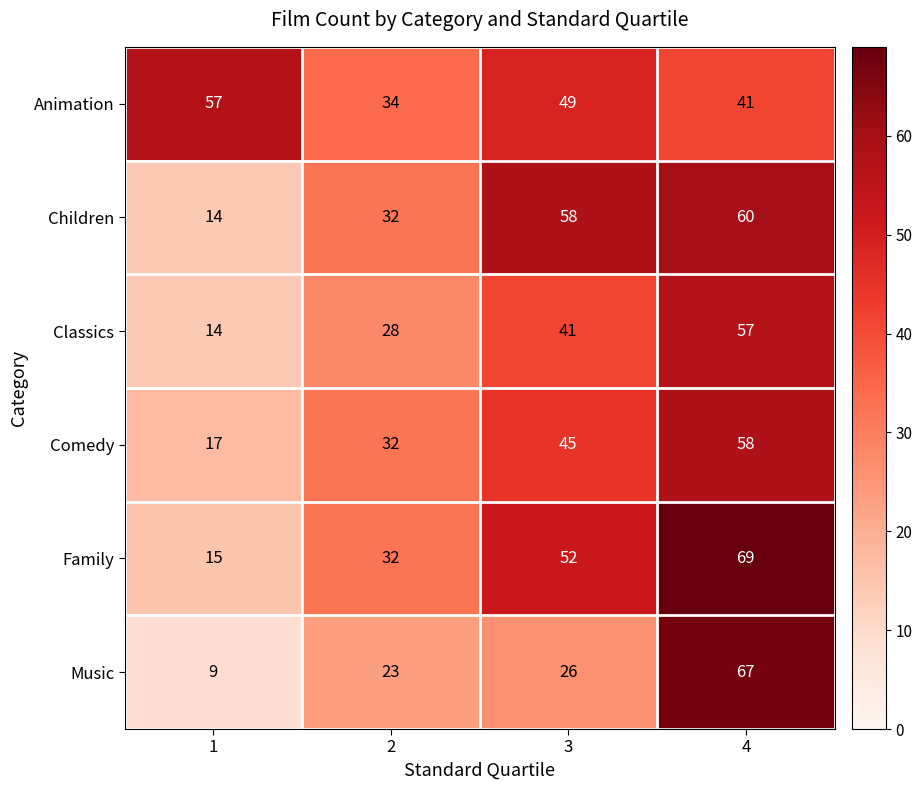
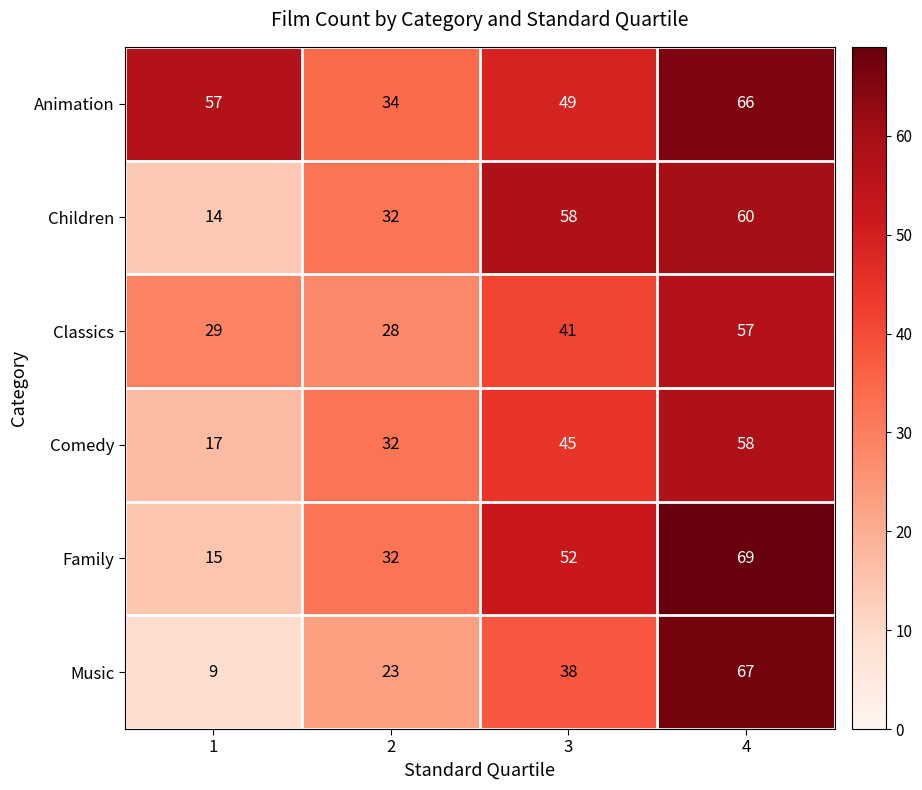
Animation, 4: 41 -> 66
Classics, 1: 14 -> 29
Music, 3: 26 -> 38
